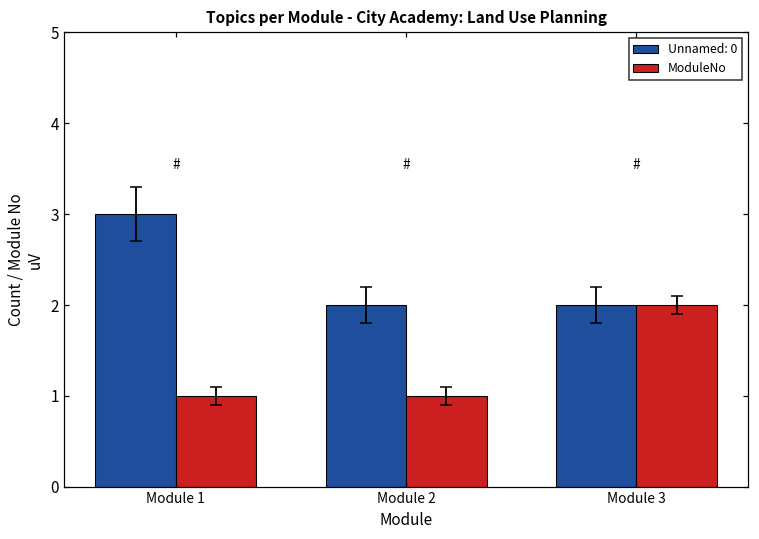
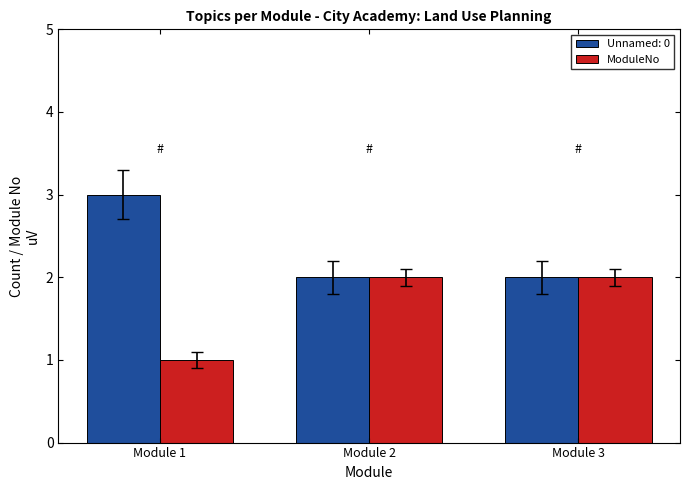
ModuleNo, Module 2: 1 -> 2
